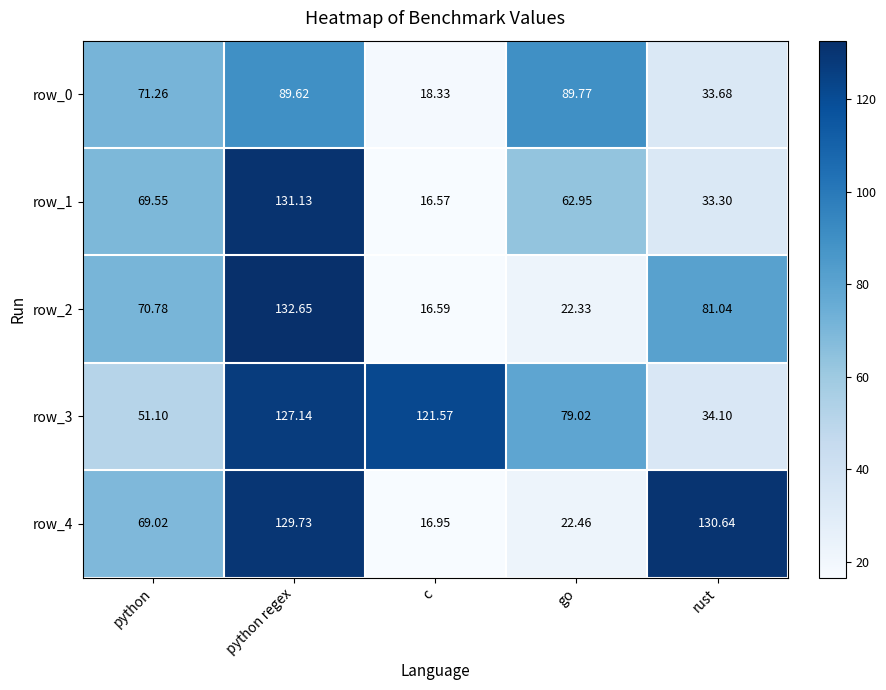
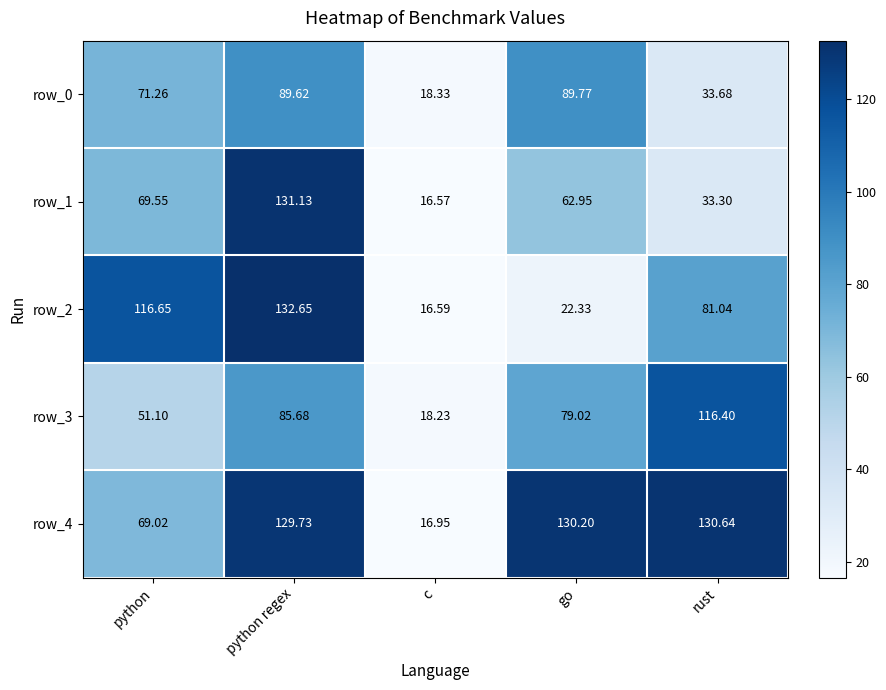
row_2, python: 70.78 -> 116.65
row_3, python regex: 127.14 -> 85.68
row_3, c: 121.57 -> 18.23
row_3, rust: 34.10 -> 116.40
row_4, go: 22.46 -> 130.20
